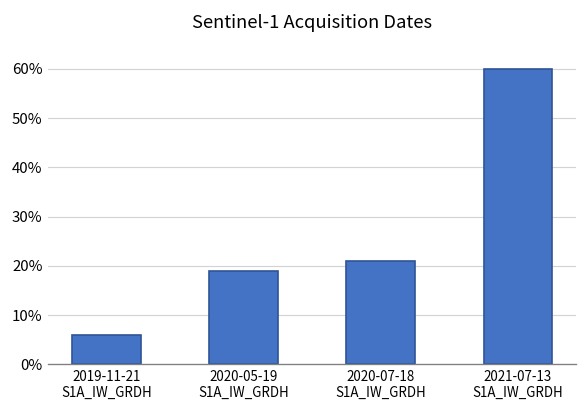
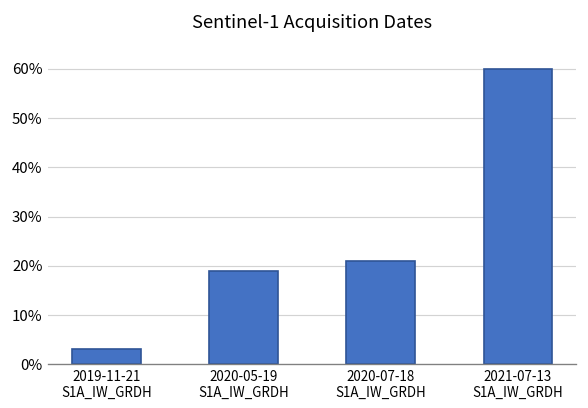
2019-11-21 S1A_IW_GRDH: 6% -> 3%
